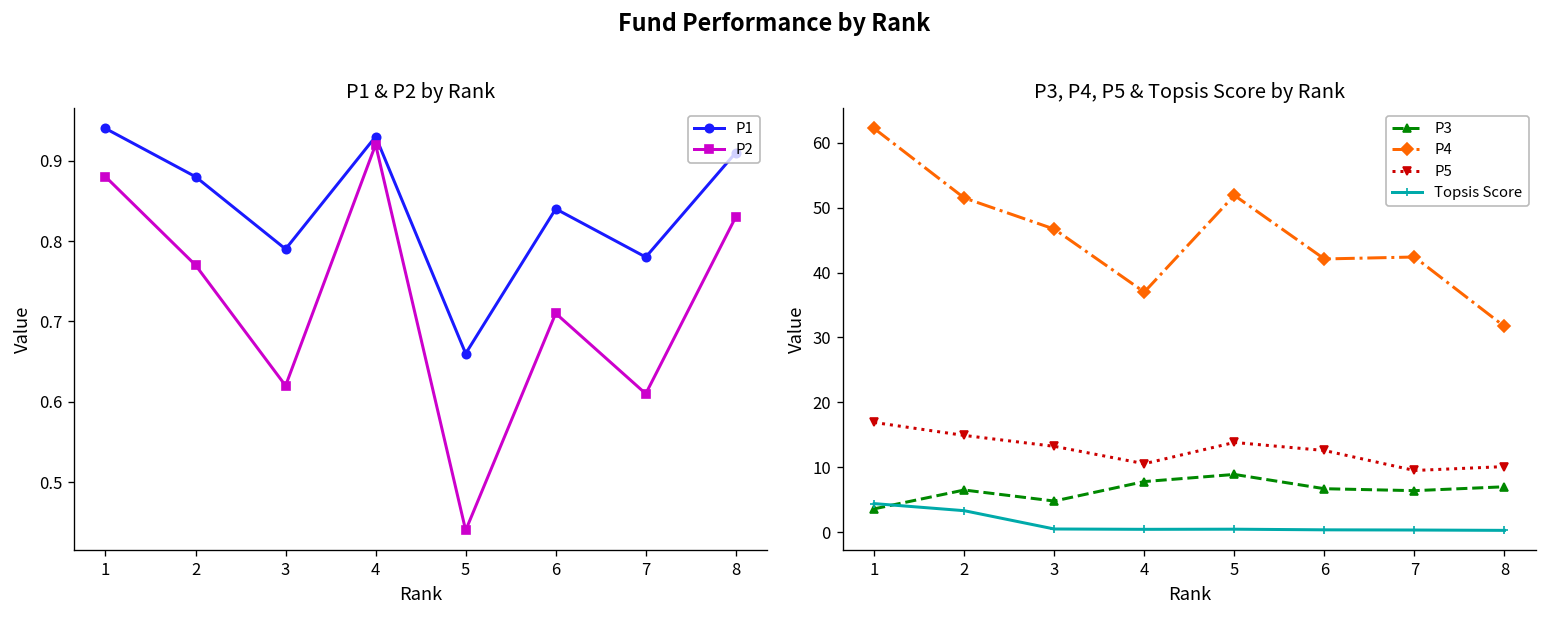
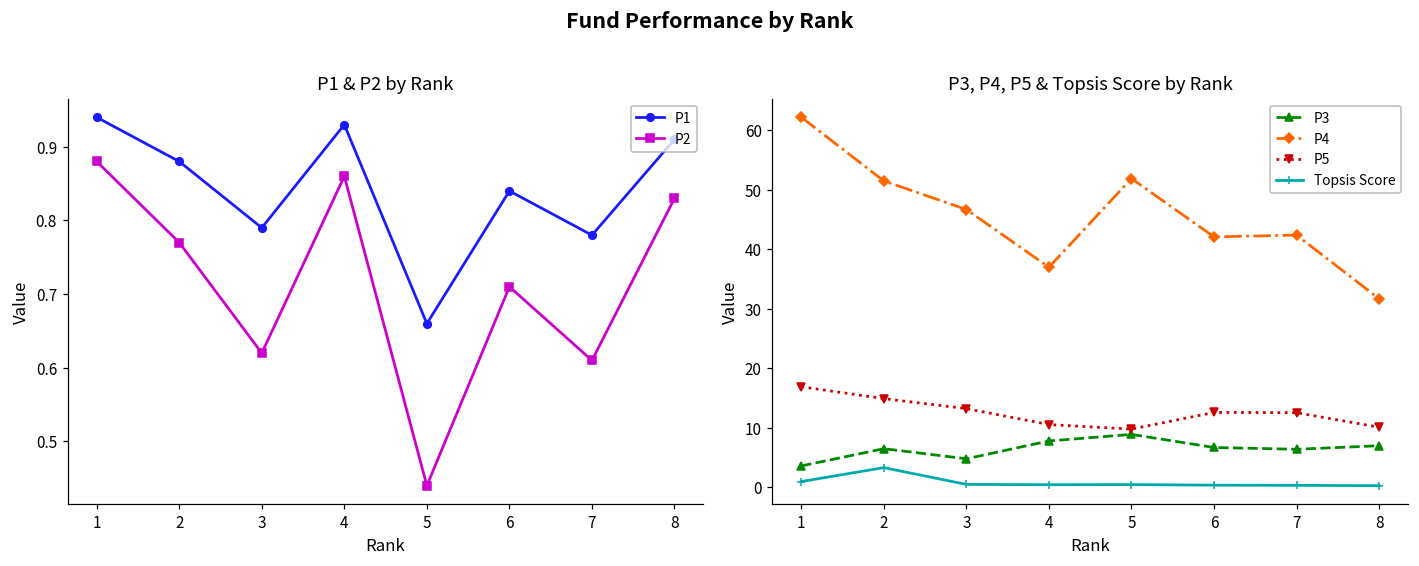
P1 & P2 by Rank, P2, 4: 0.92 -> 0.86
P3, P4, P5 & Topsis Score by Rank, Topsis Score, 1: 4 -> 1
P3, P4, P5 & Topsis Score by Rank, P5, 5: 14 -> 10
P3, P4, P5 & Topsis Score by Rank, P5, 7: 10 -> 13
